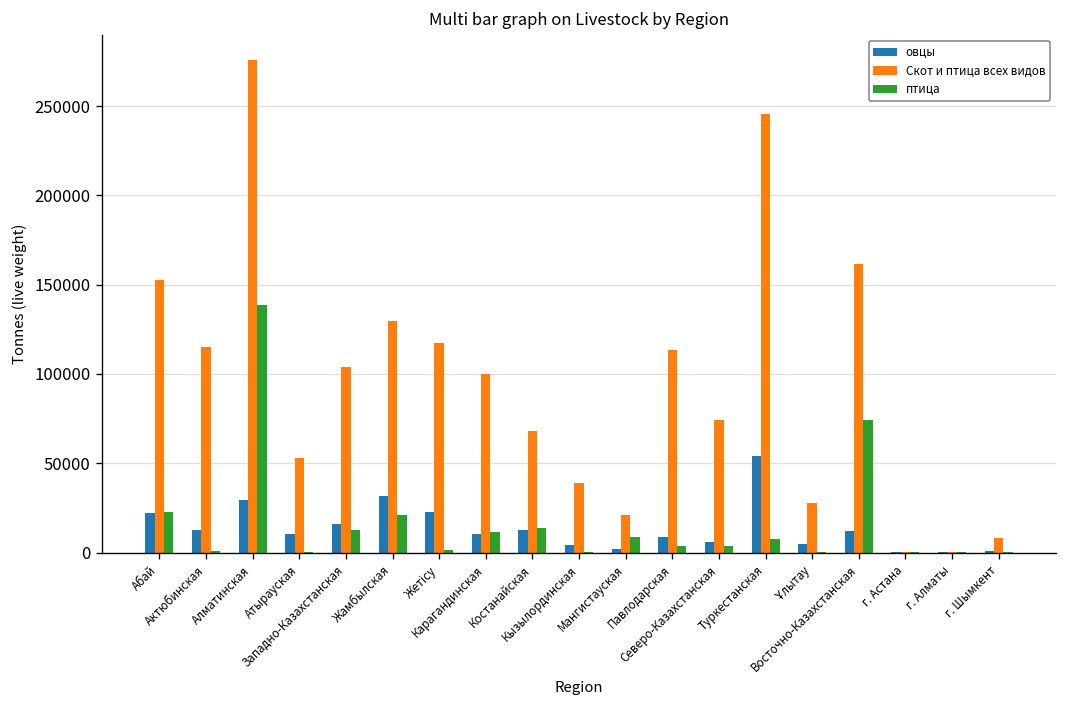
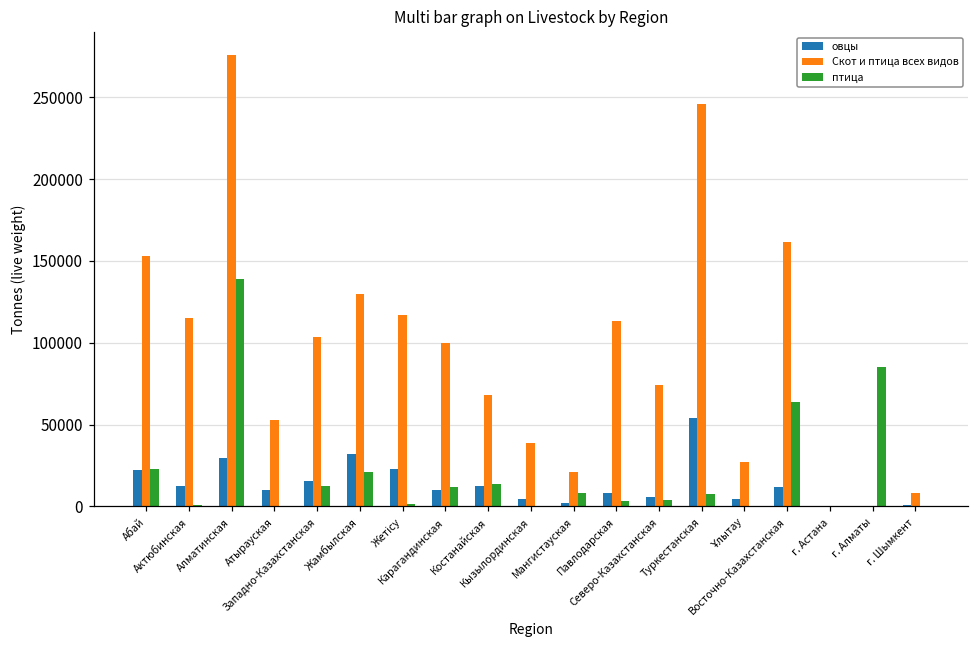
птица, Восточно-Казахстанская: 74000 -> 64000
птица, г. Алматы: 0 -> 85000
